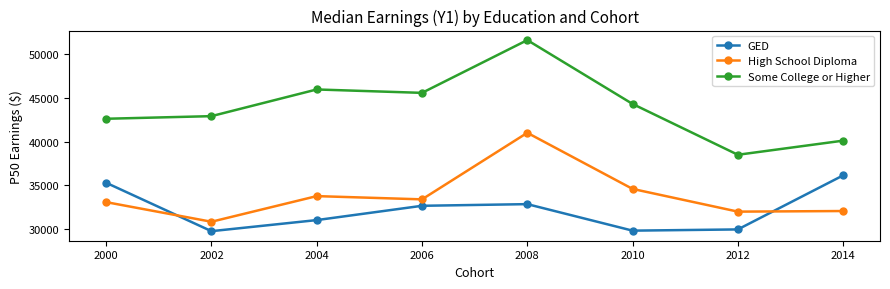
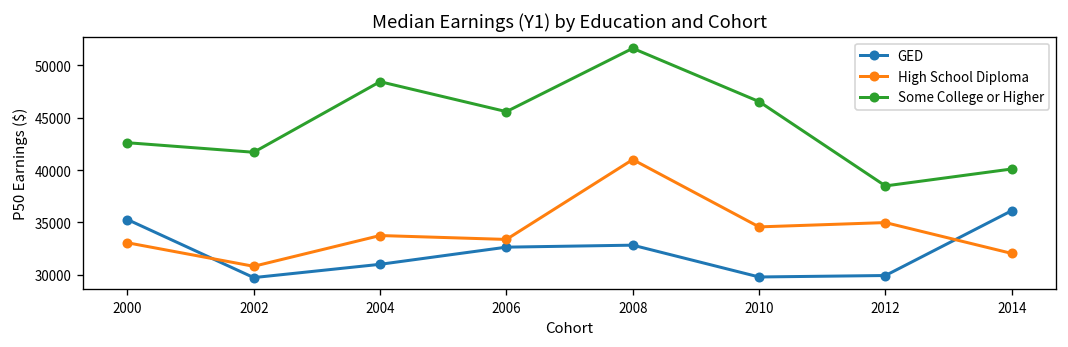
Some College or Higher, 2002: 43000 -> 42000
Some College or Higher, 2004: 46000 -> 48000
Some College or Higher, 2010: 44000 -> 47000
High School Diploma, 2012: 32000 -> 35000
